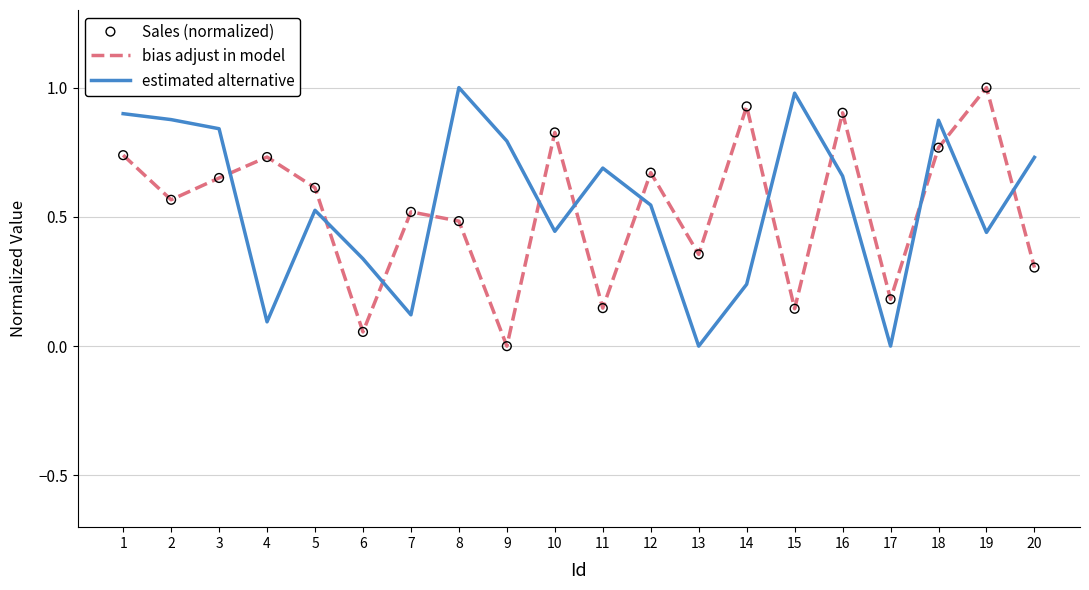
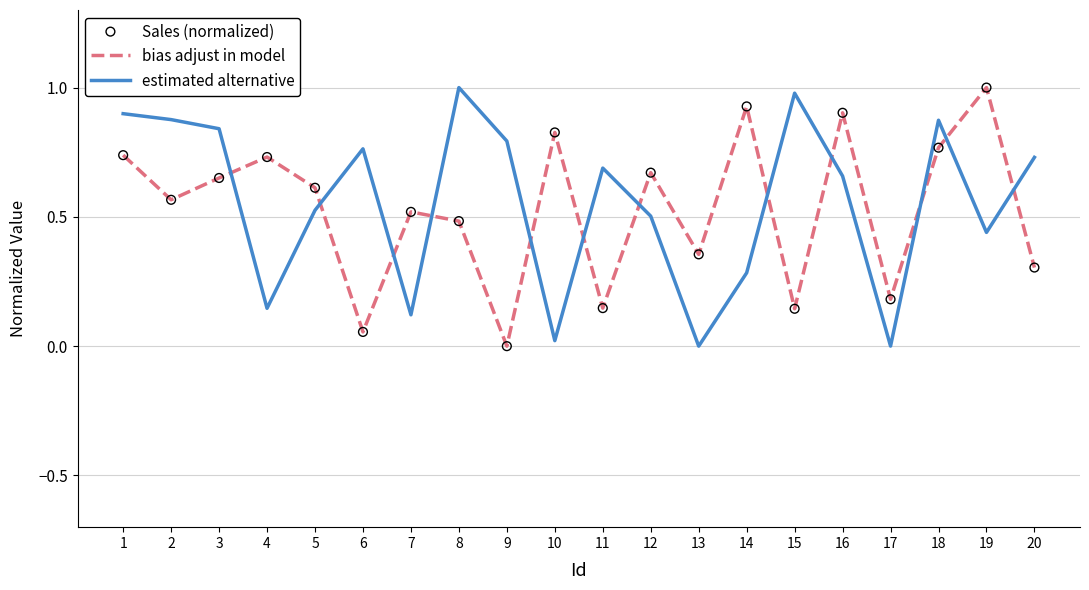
estimated alternative, 4: 0.09 -> 0.15
estimated alternative, 6: 0.34 -> 0.76
estimated alternative, 10: 0.44 -> 0.02
estimated alternative, 12: 0.55 -> 0.50
estimated alternative, 14: 0.24 -> 0.28
